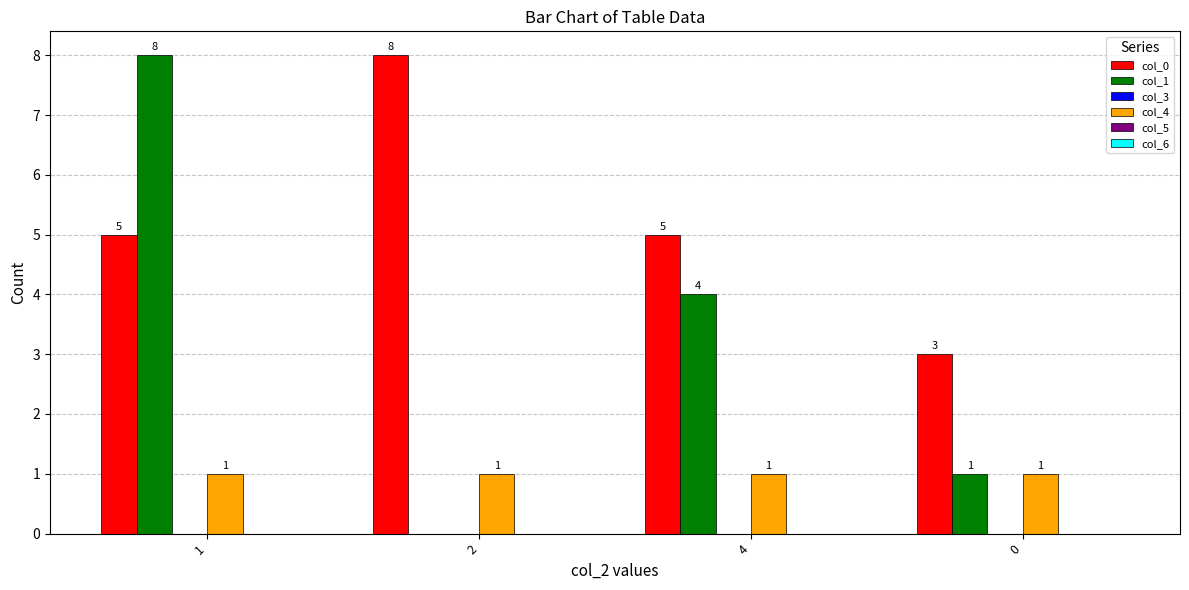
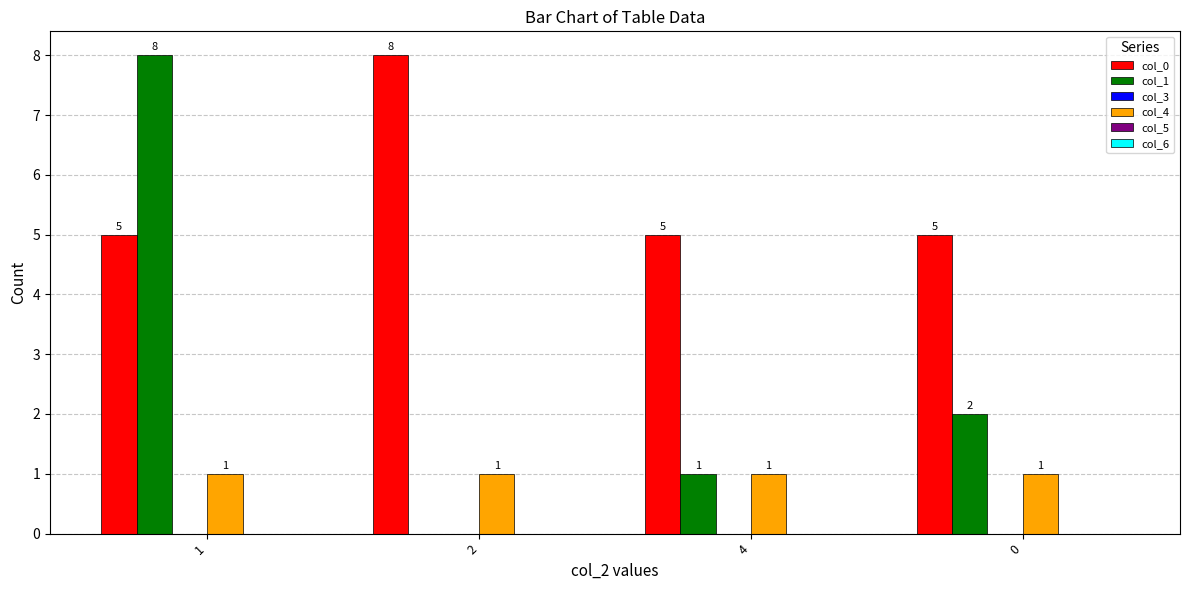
col_1, 4: 4 -> 1
col_0, 0: 3 -> 5
col_1, 0: 1 -> 2
